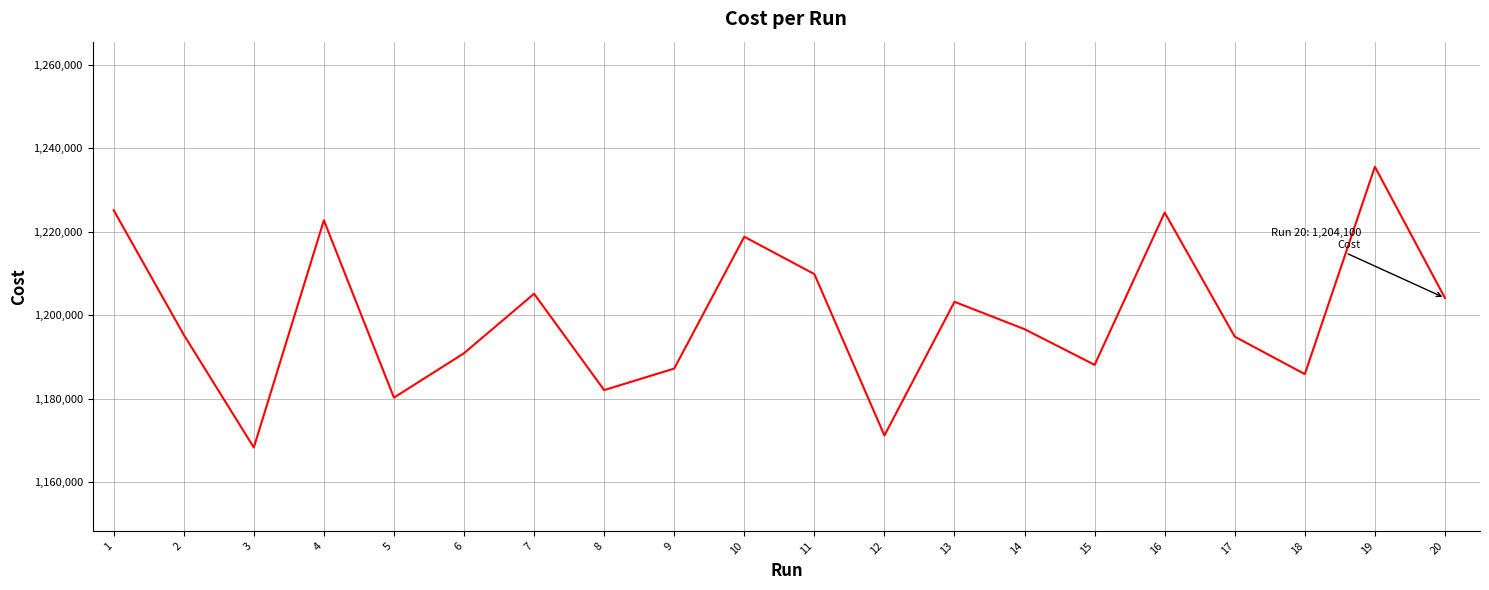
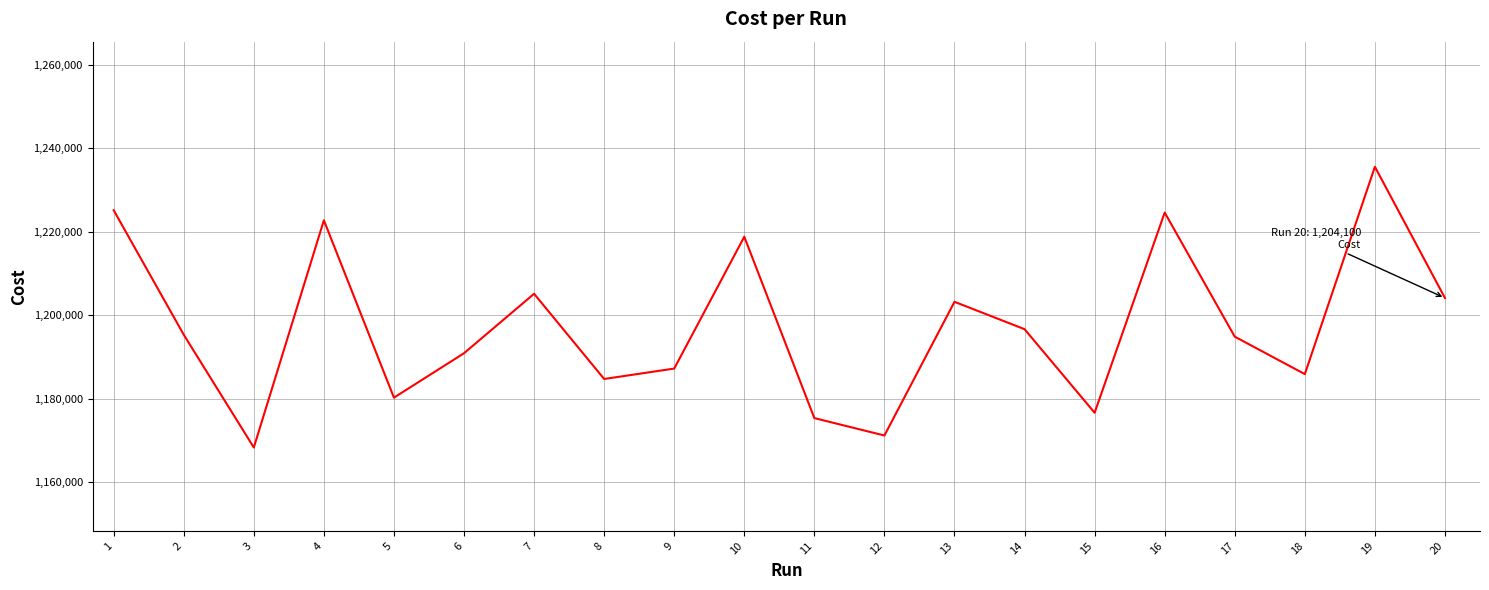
8: 1,182,000 -> 1,185,000
11: 1,210,000 -> 1,175,000
15: 1,188,000 -> 1,177,000
